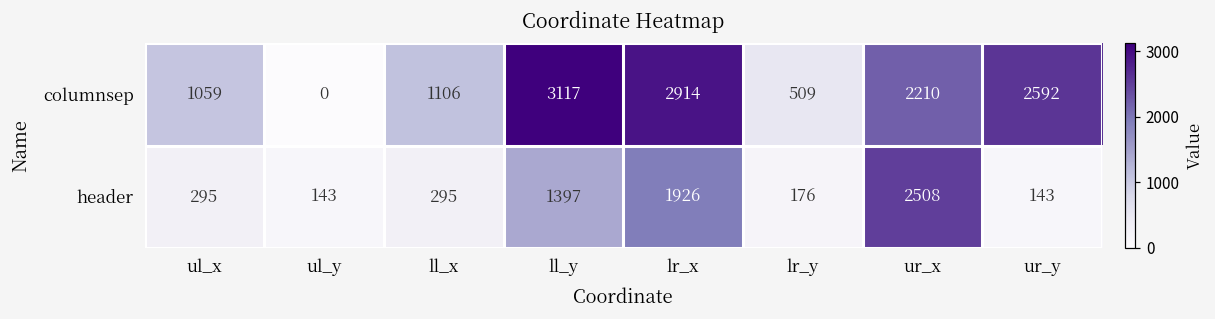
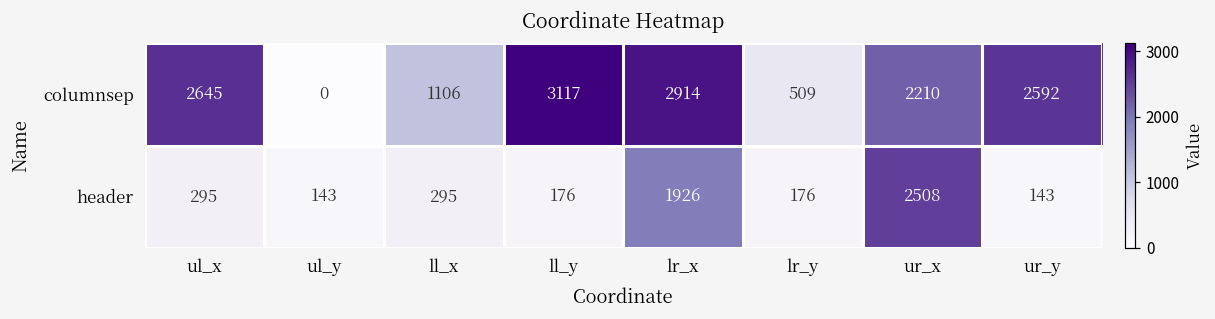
columnsep, ul_x: 1059 -> 2645
header, ll_y: 1397 -> 176
